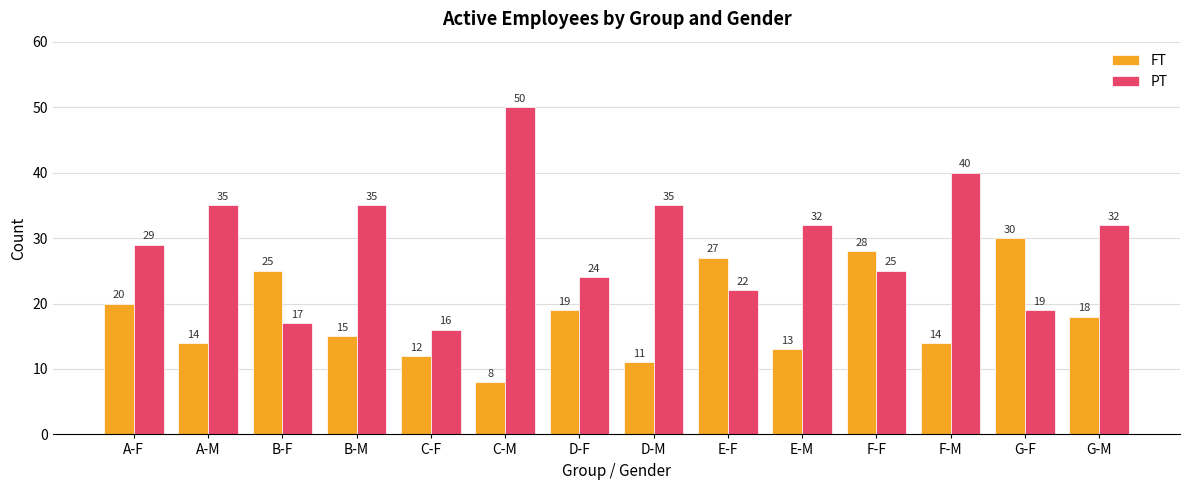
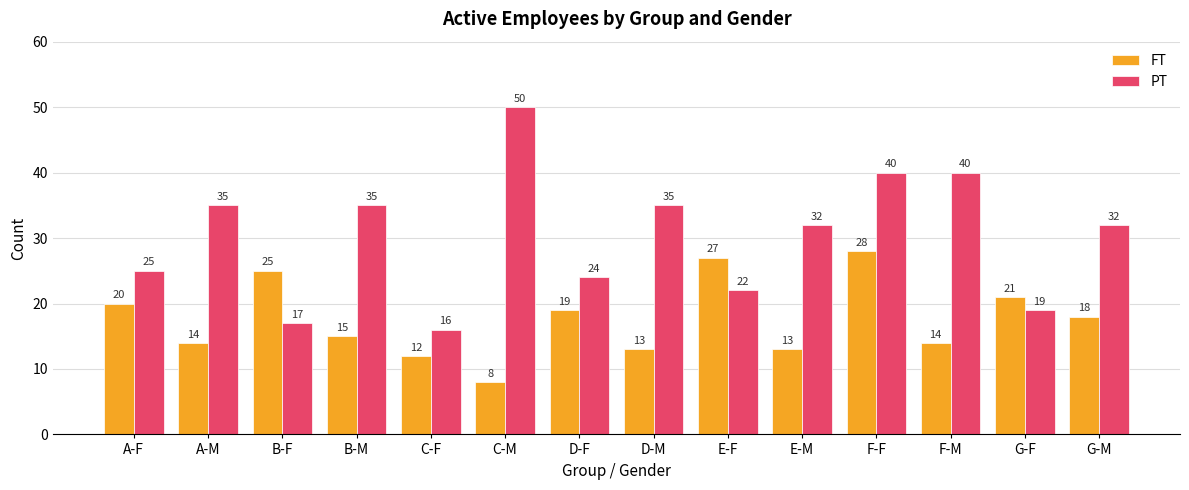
PT, A-F: 29 -> 25
FT, D-M: 11 -> 13
PT, F-F: 25 -> 40
FT, G-F: 30 -> 21
